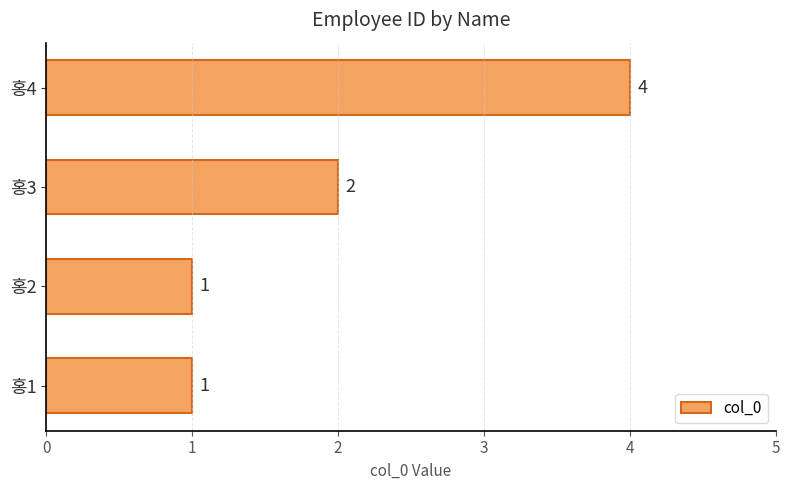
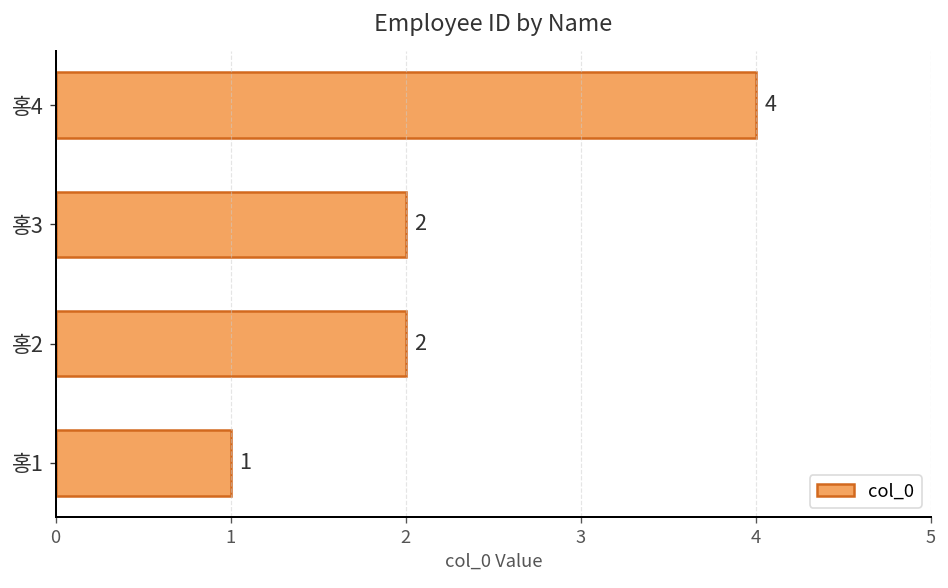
홍2: 1 -> 2
